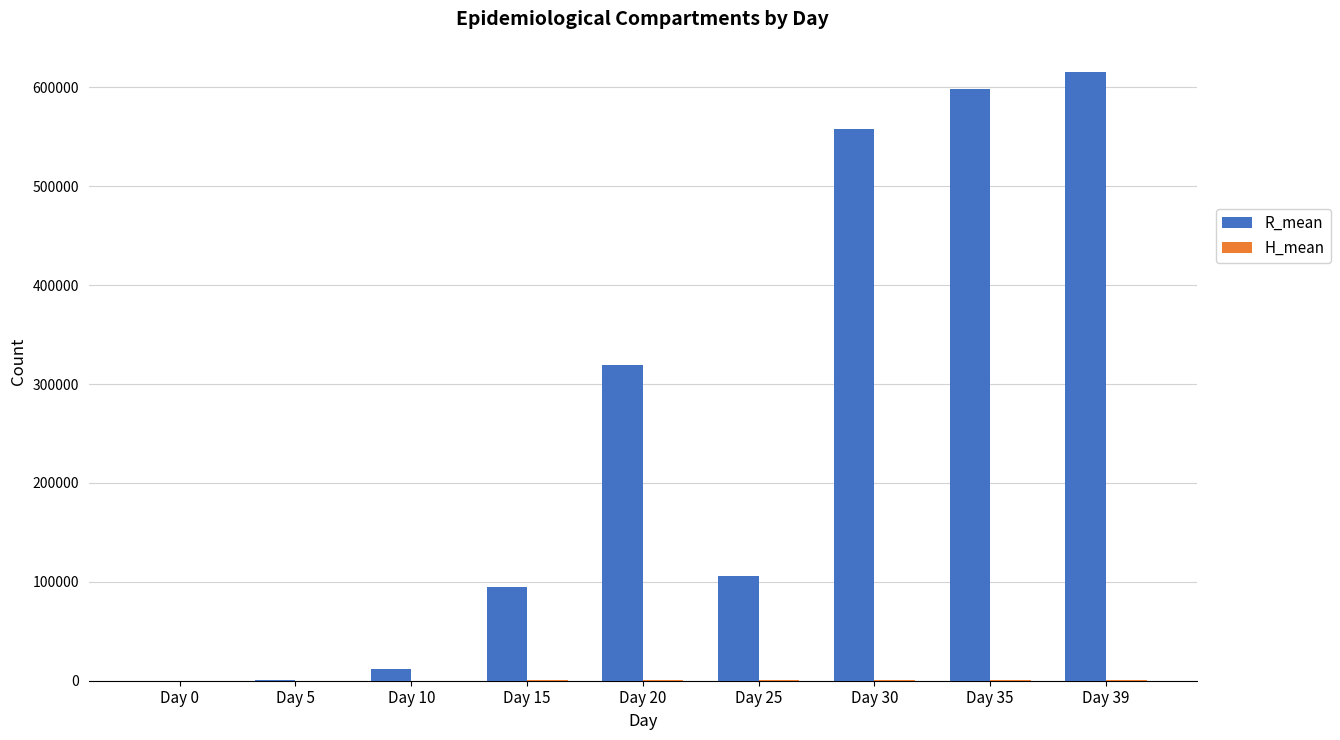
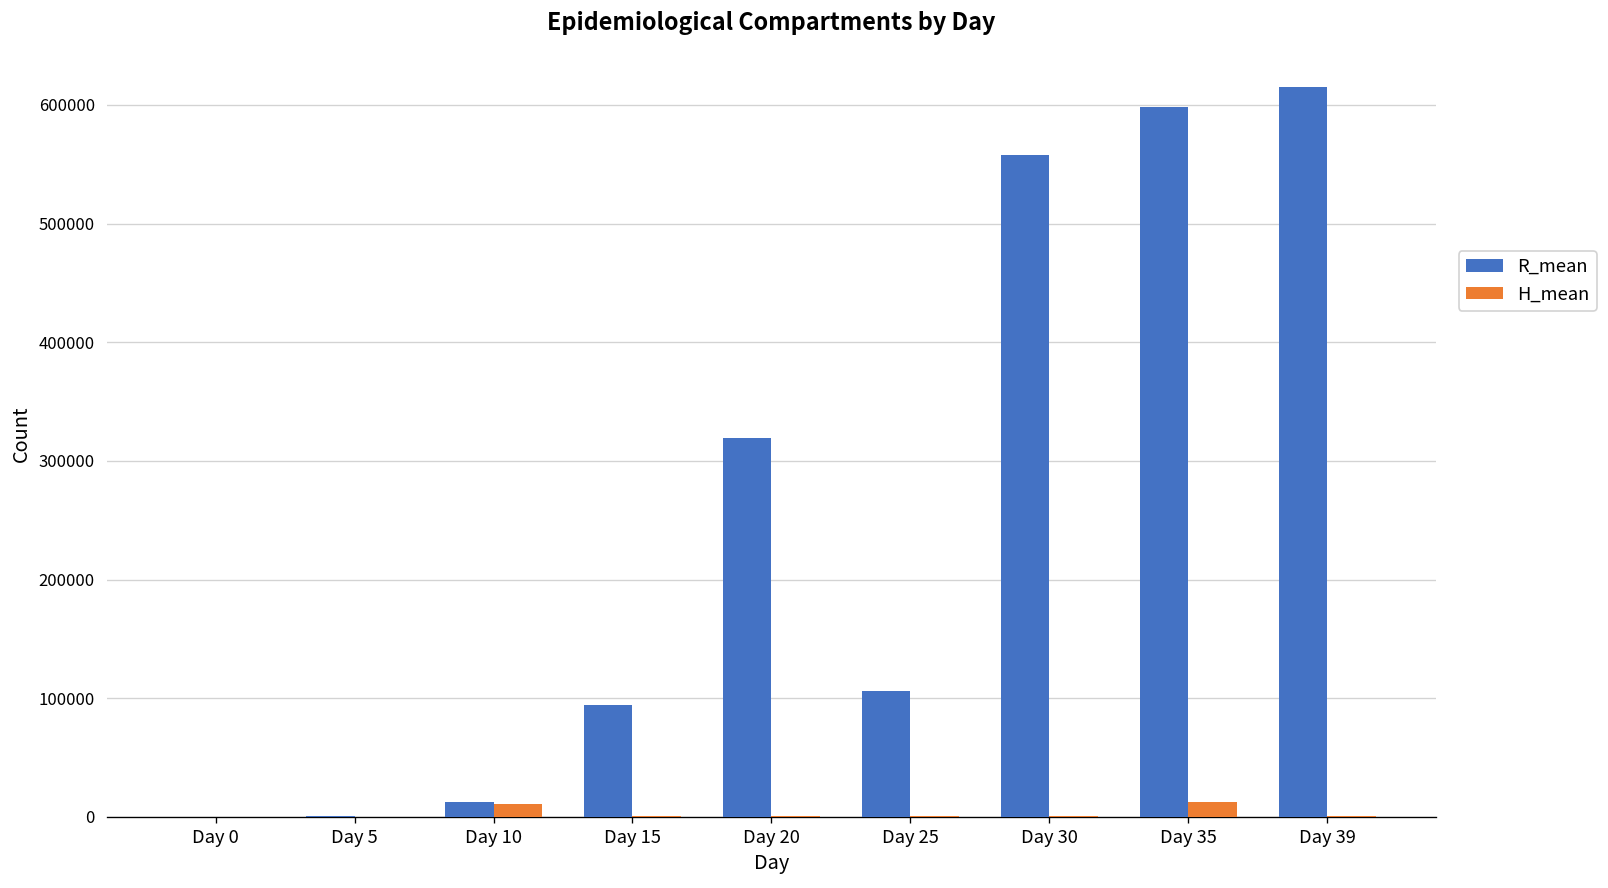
H_mean, Day 10: 0 -> 10000
H_mean, Day 35: 0 -> 10000
